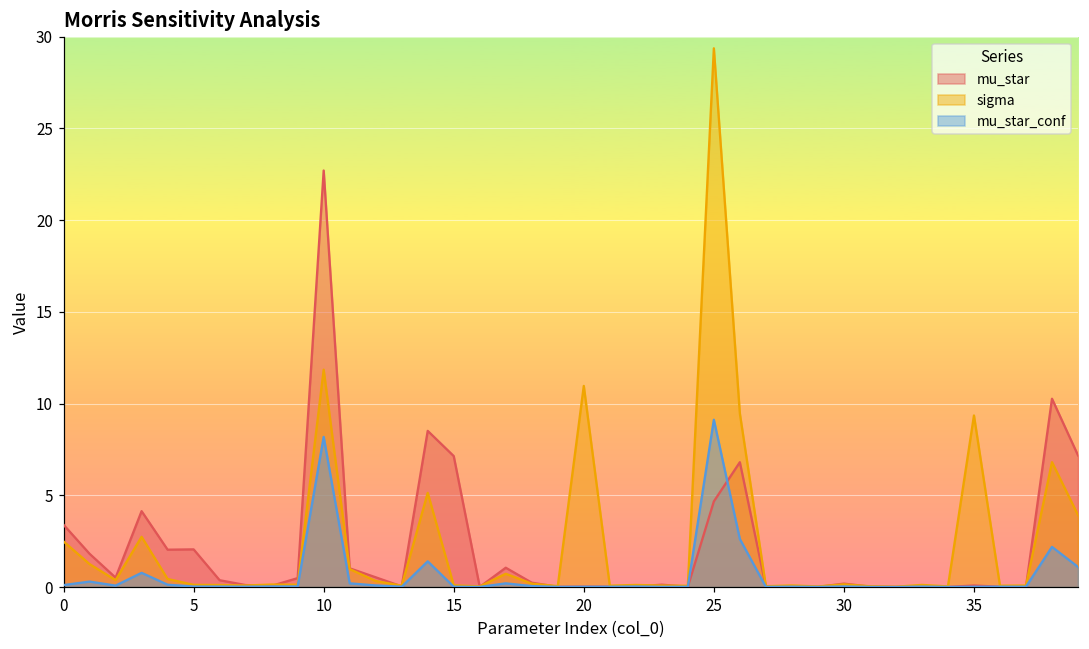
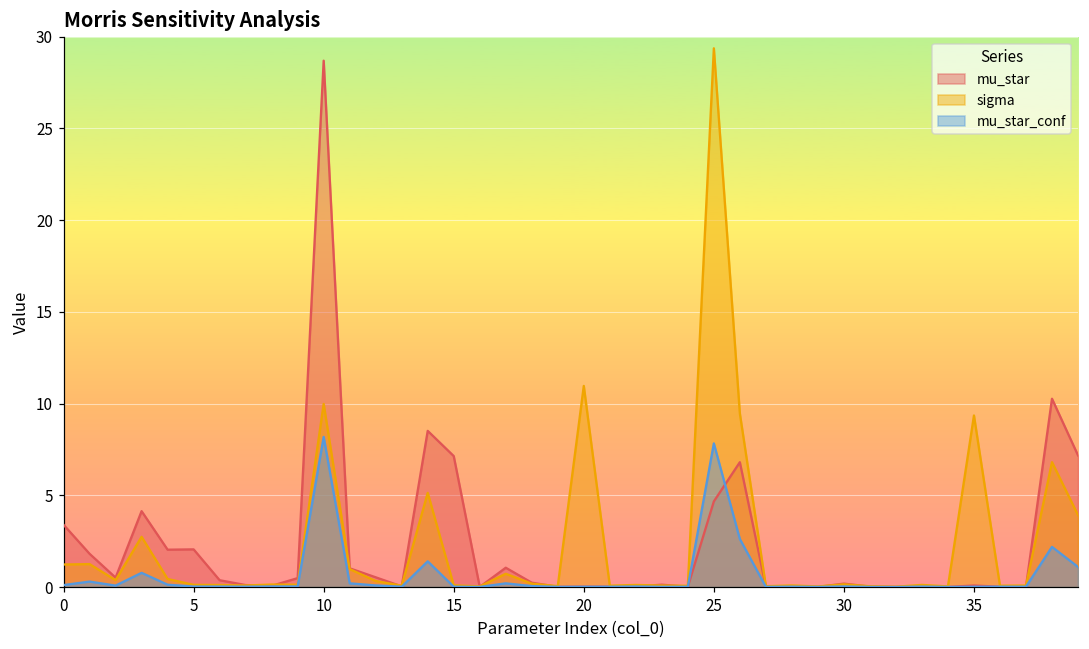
sigma, 0: 2.5 -> 1.2
mu_star, 10: 22.7 -> 28.7
sigma, 10: 11.8 -> 10.0
mu_star_conf, 25: 9.1 -> 7.8
